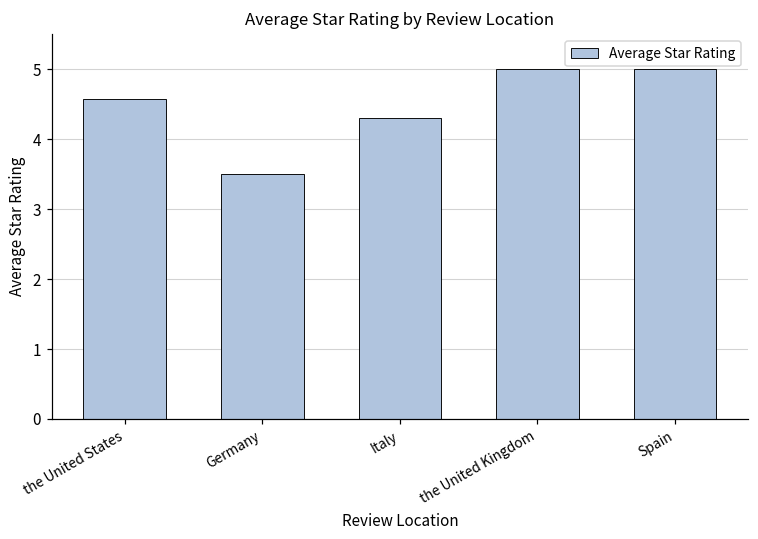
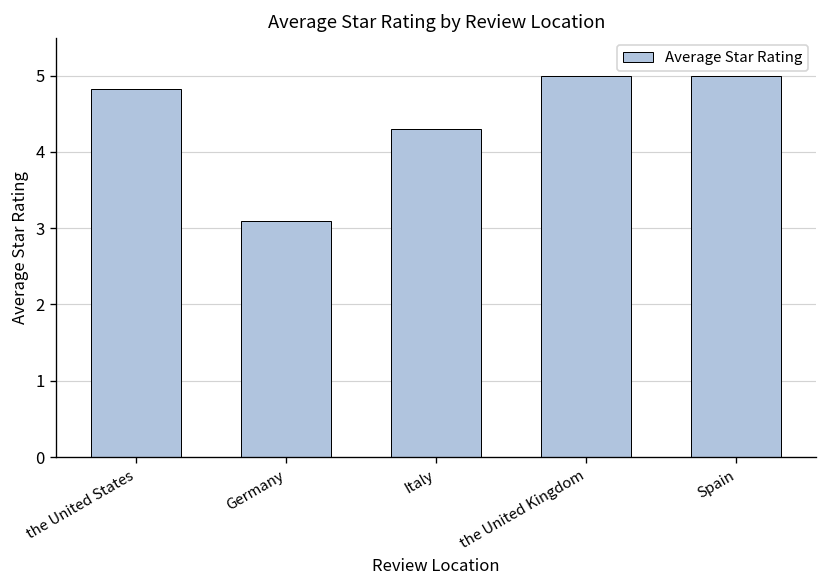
the United States: 4.6 -> 4.8
Germany: 3.5 -> 3.1
